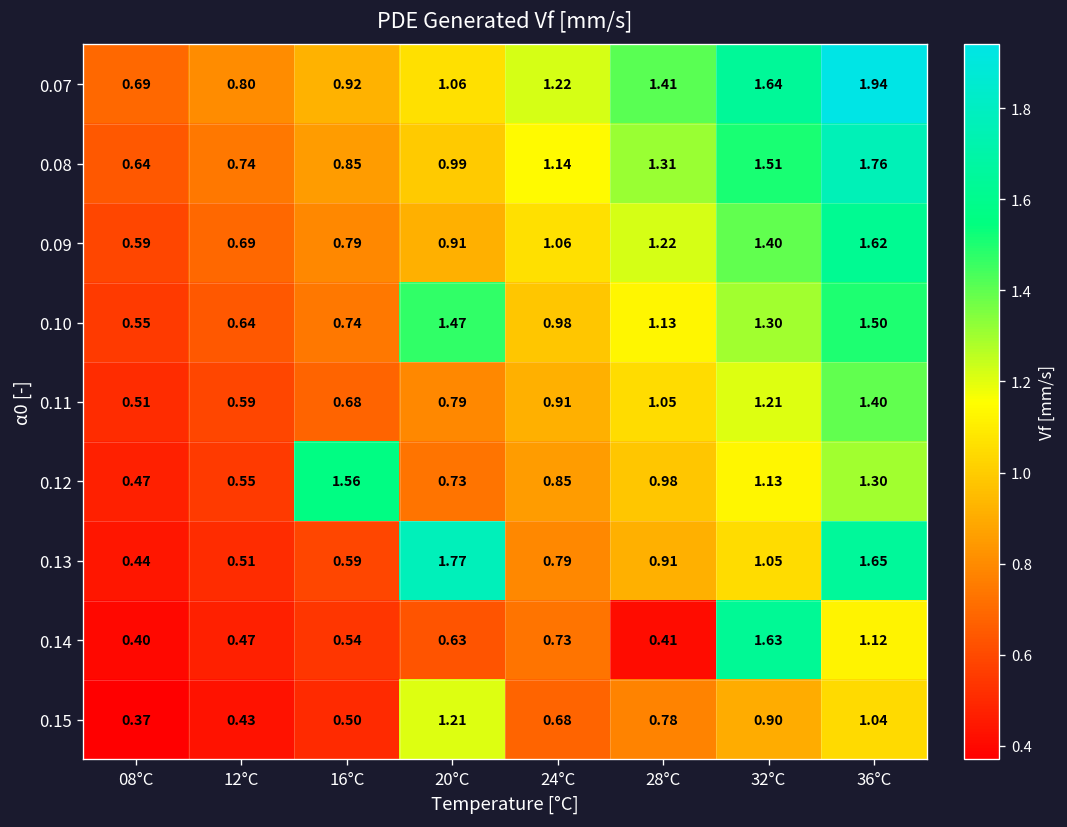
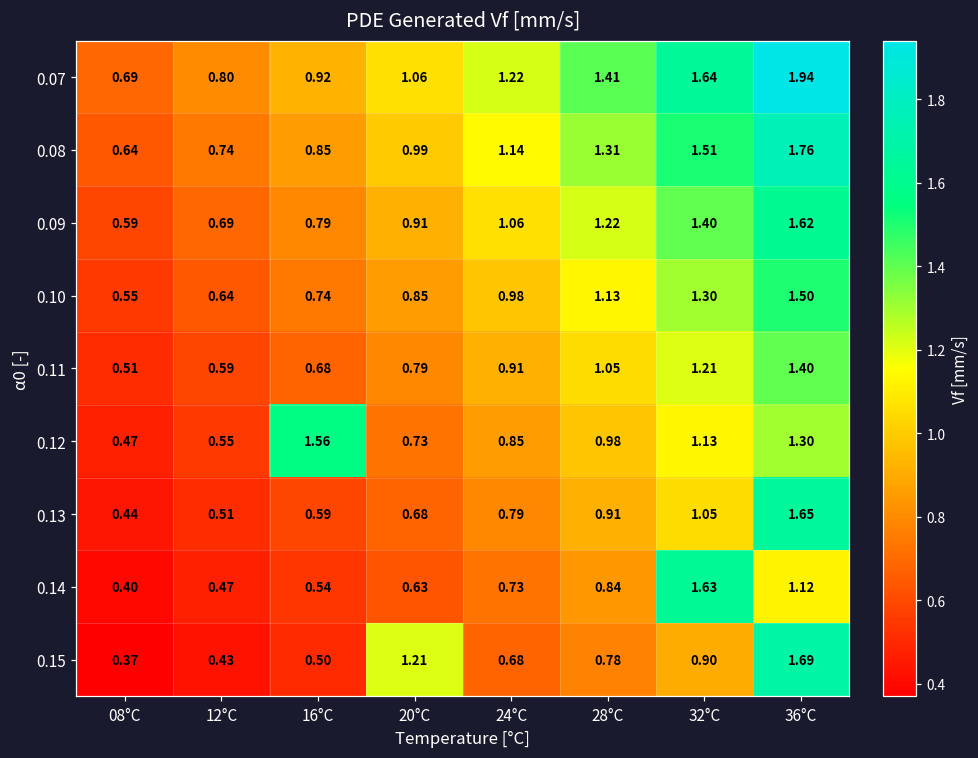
0.10, 20°C: 1.47 -> 0.85
0.13, 20°C: 1.77 -> 0.68
0.14, 28°C: 0.41 -> 0.84
0.15, 36°C: 1.04 -> 1.69
